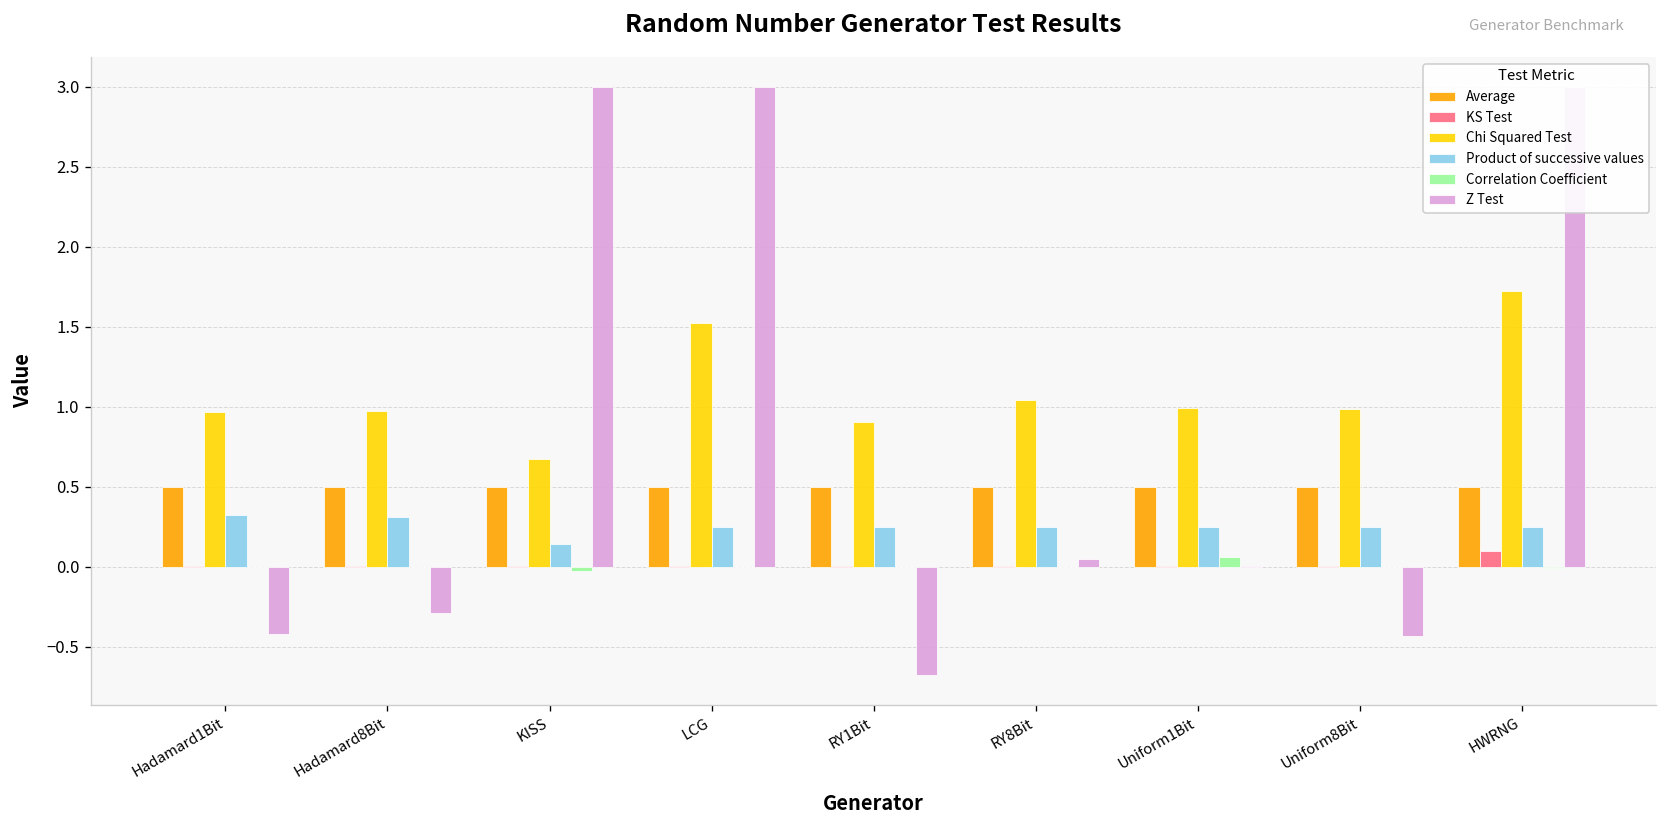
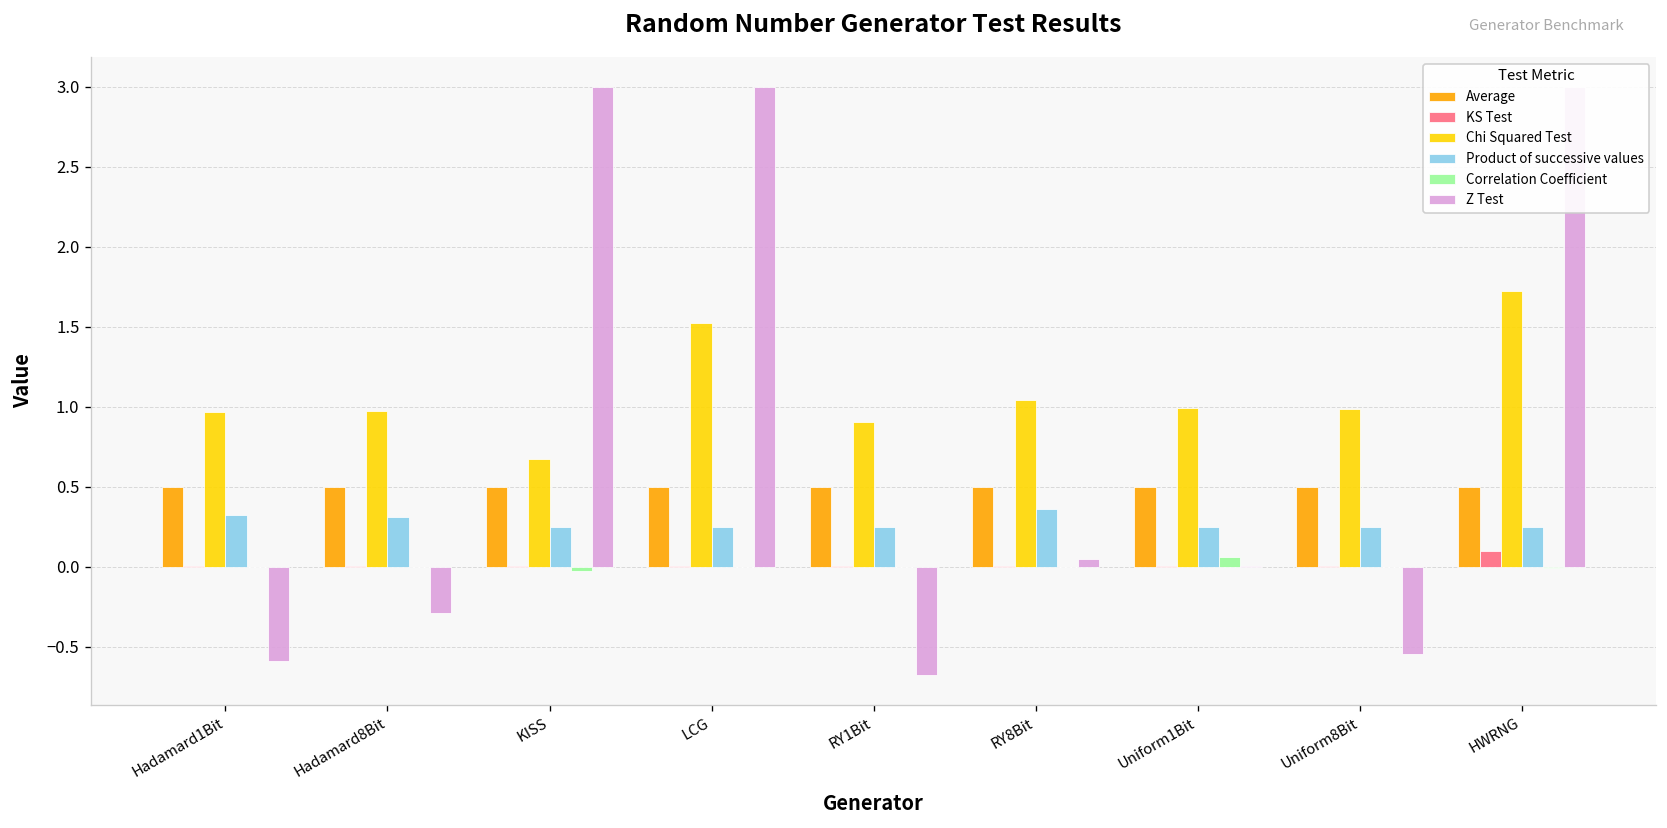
Z Test, Hadamard1Bit: -0.42 -> -0.59
Product of successive values, KISS: 0.14 -> 0.25
Product of successive values, RY8Bit: 0.25 -> 0.36
Z Test, Uniform8Bit: -0.43 -> -0.55
